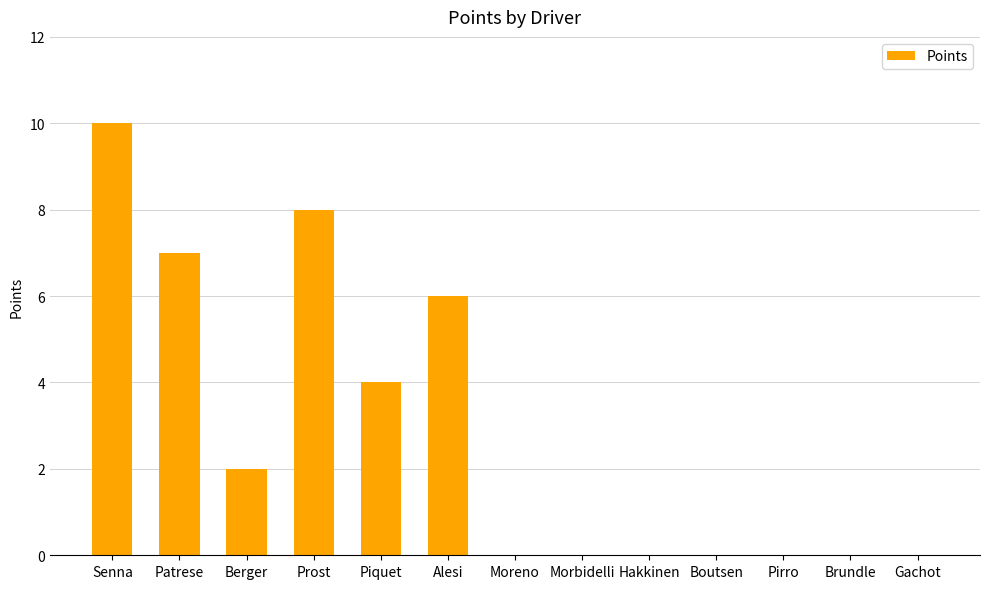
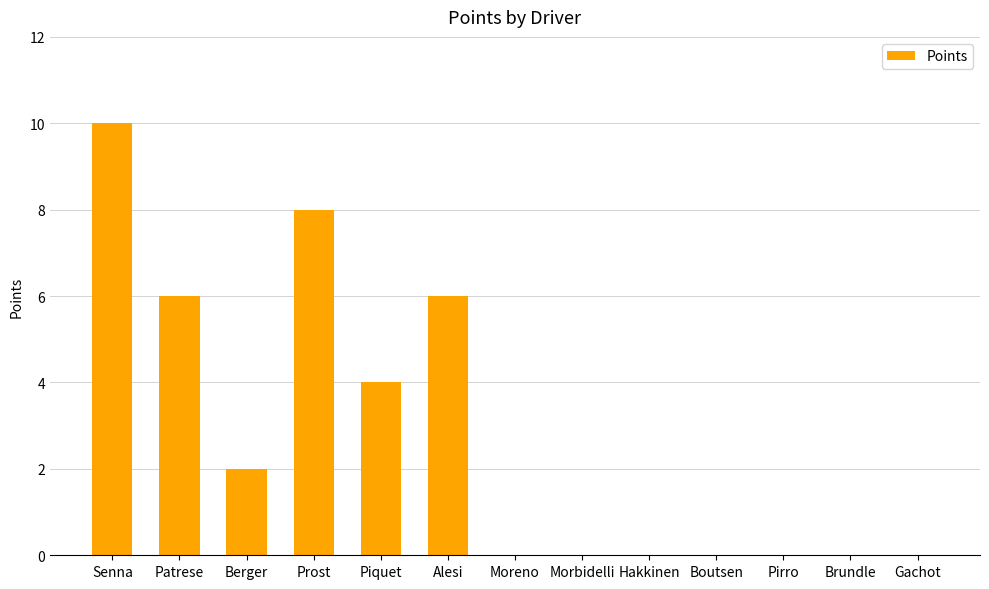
Patrese: 7 -> 6
